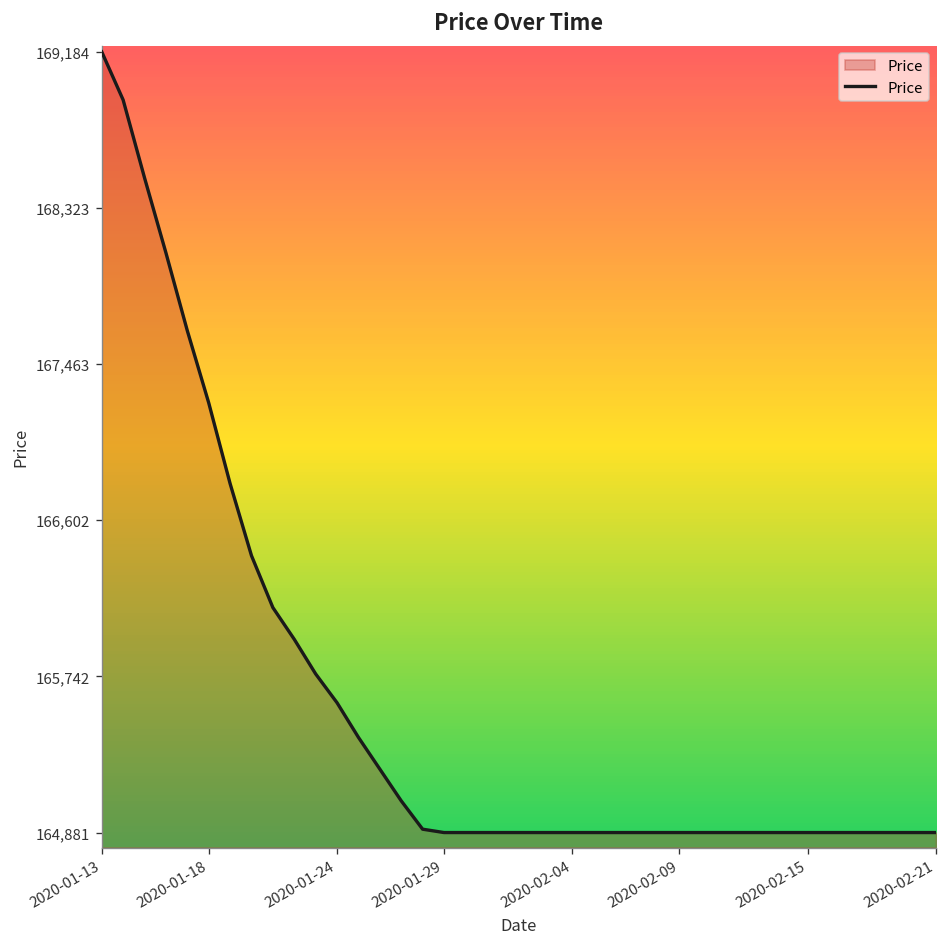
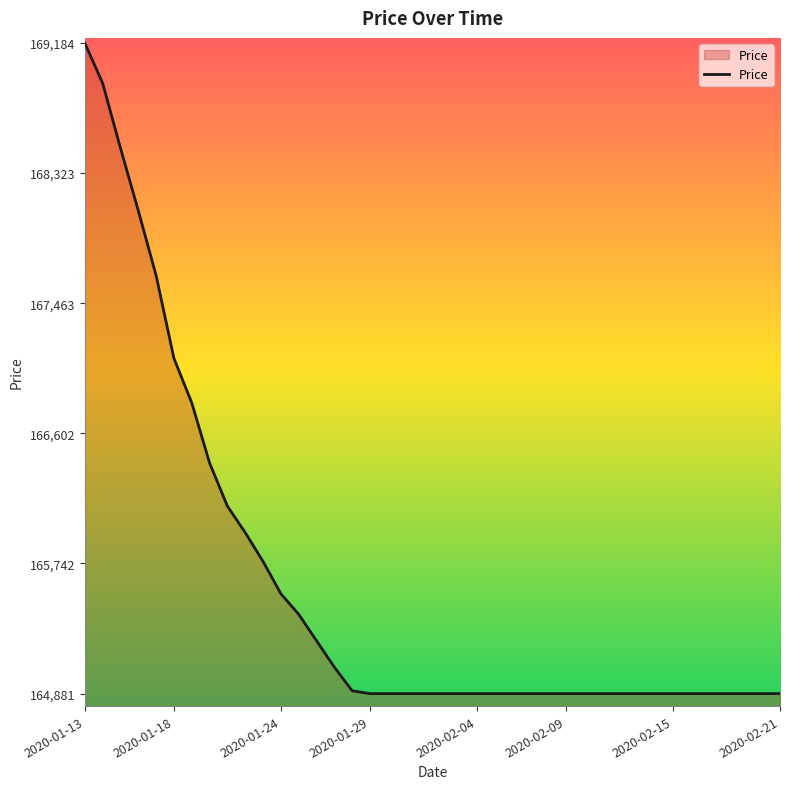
2020-01-18: 167,250 -> 167,100
2020-01-24: 165,600 -> 165,540
